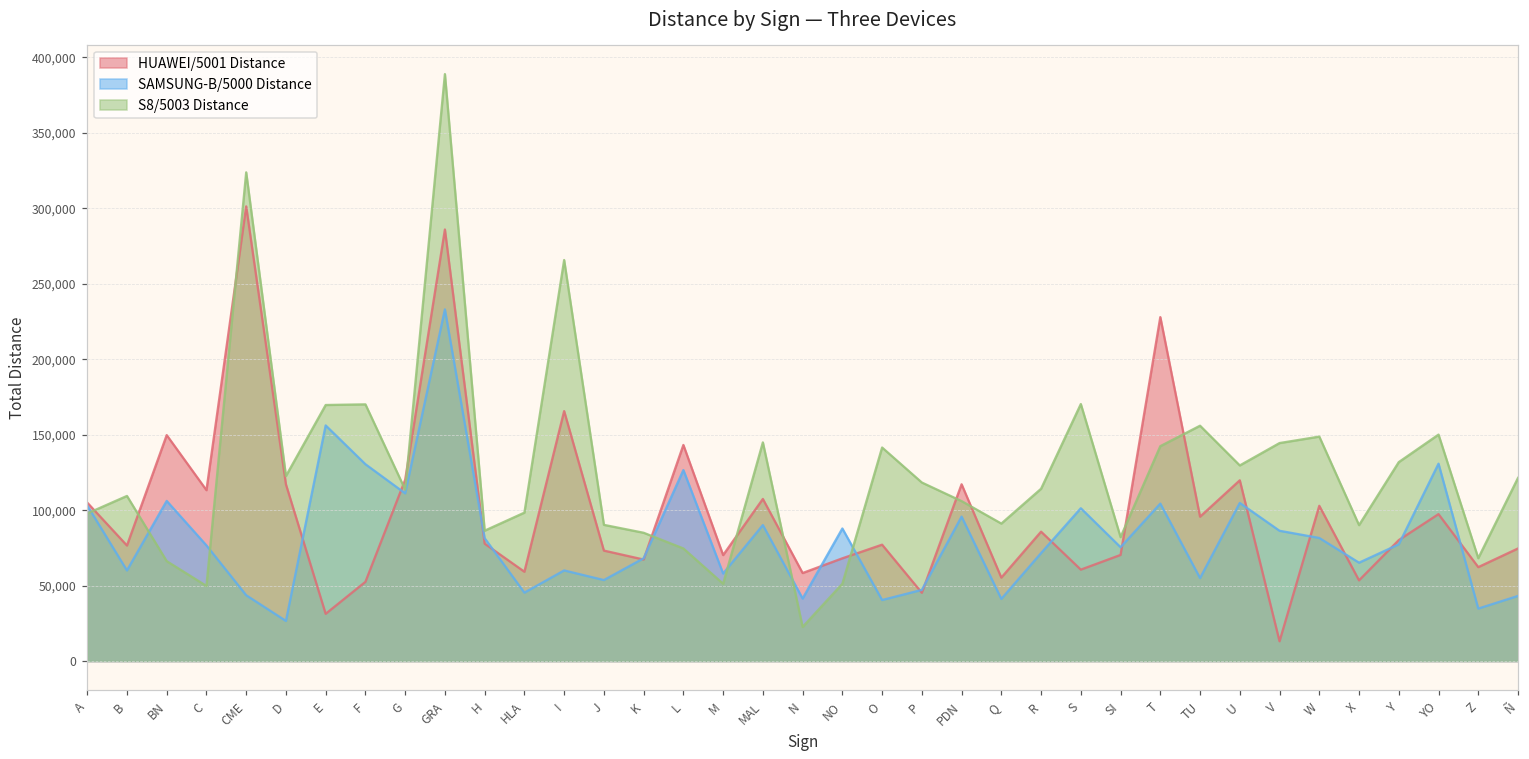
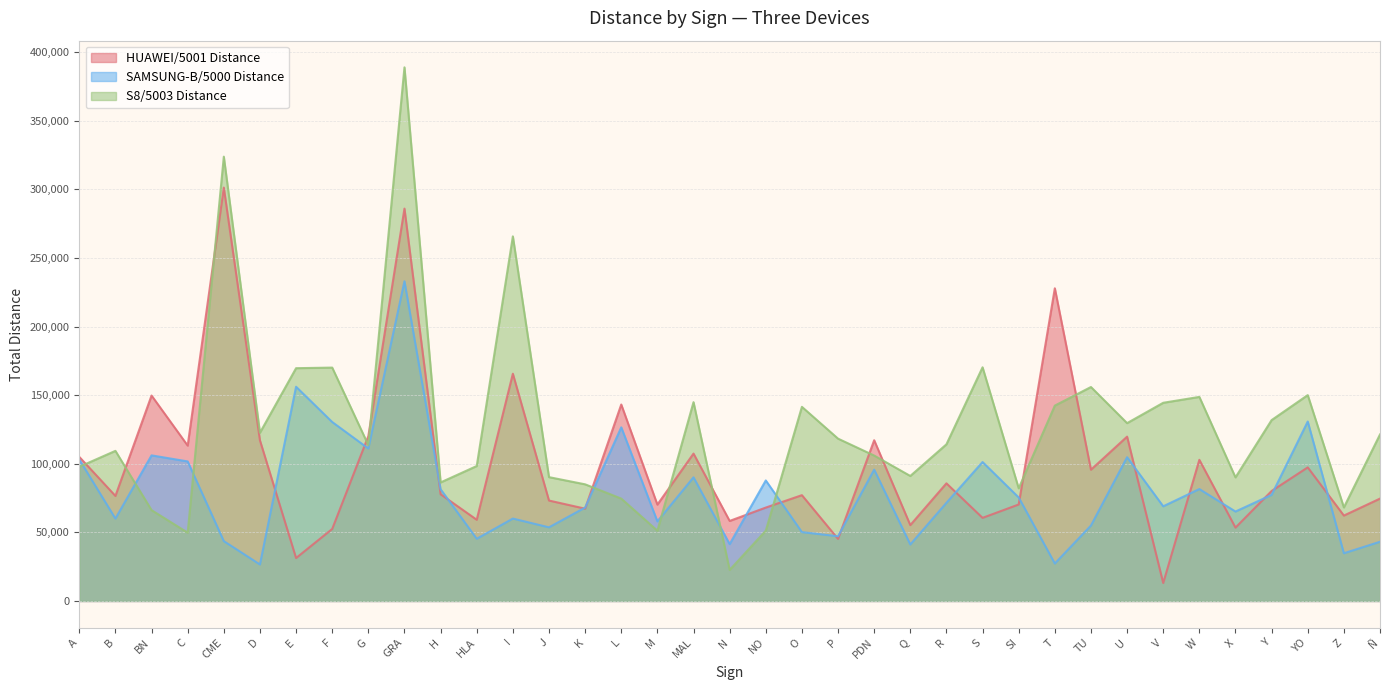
SAMSUNG-B/5000 Distance, C: 77,000 -> 102,000
SAMSUNG-B/5000 Distance, O: 40,000 -> 50,000
SAMSUNG-B/5000 Distance, T: 104,000 -> 27,000
SAMSUNG-B/5000 Distance, V: 86,000 -> 69,000
